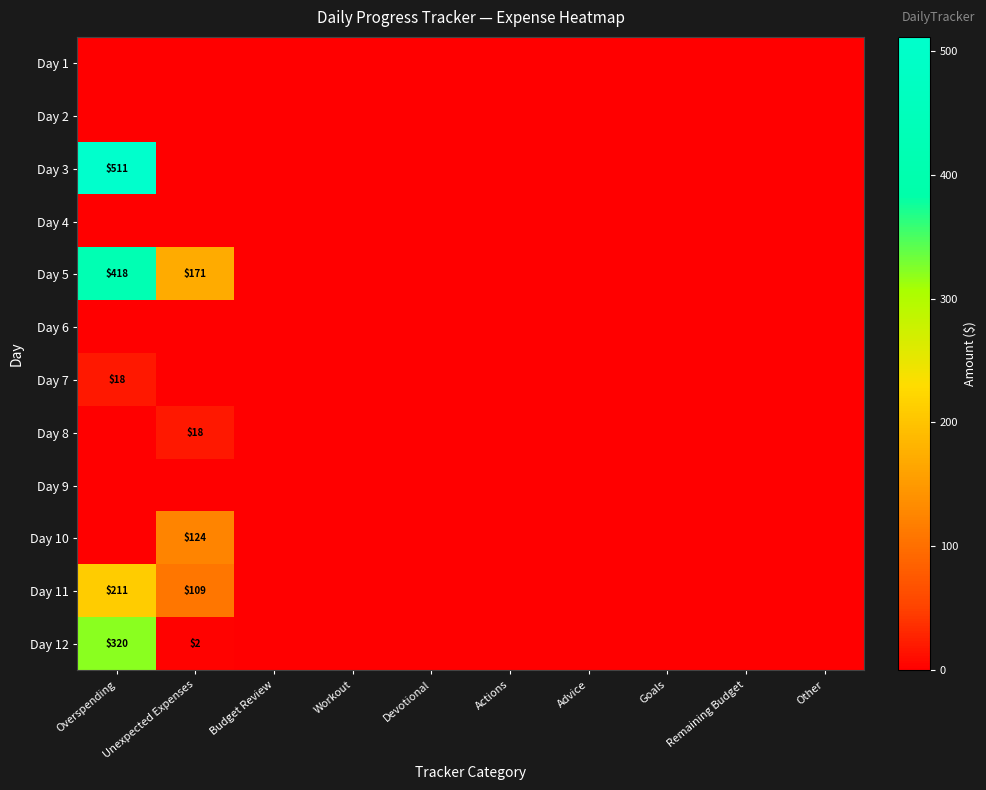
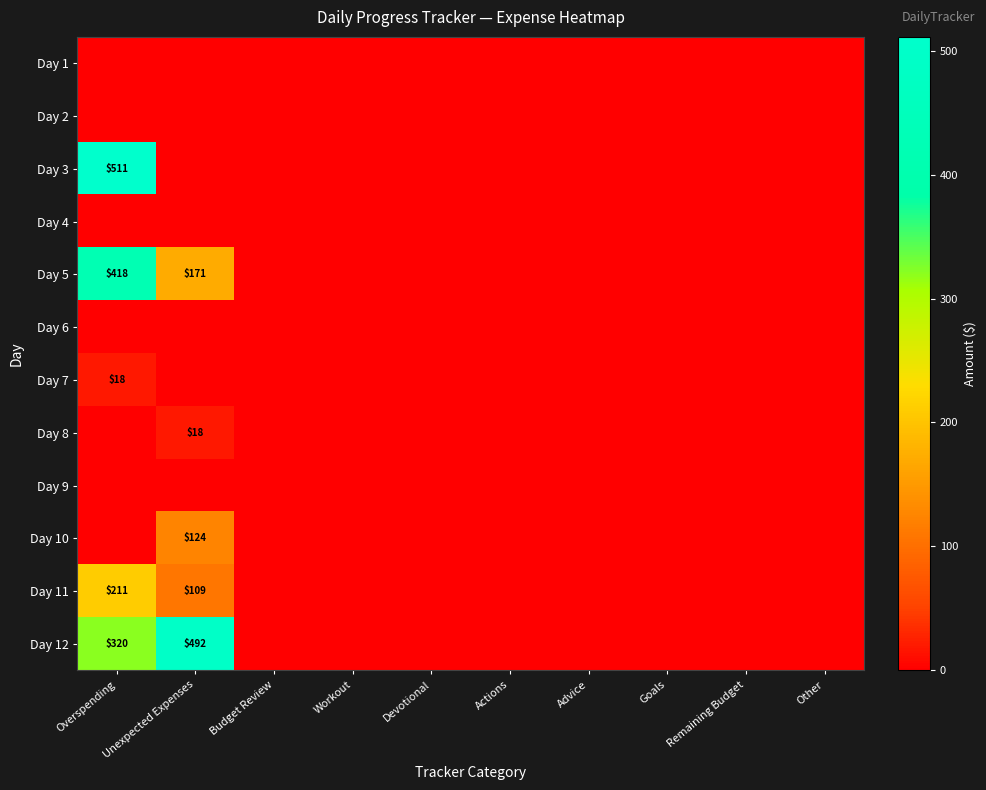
Day 12, Unexpected Expenses: $2 -> $492
